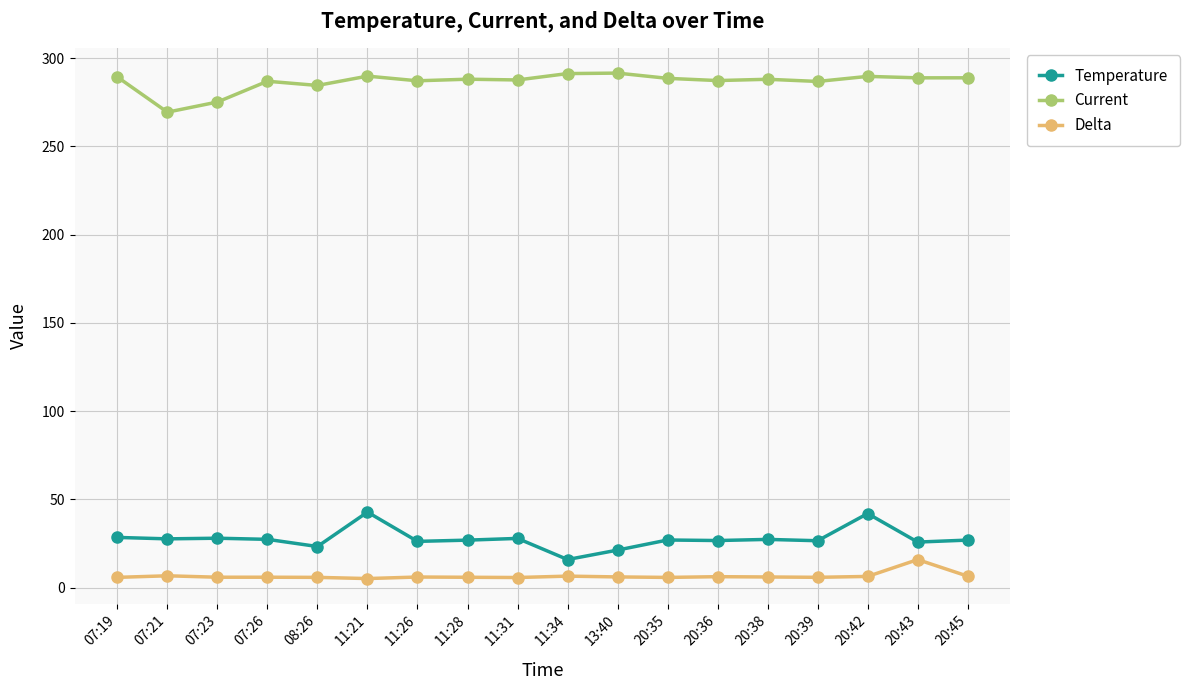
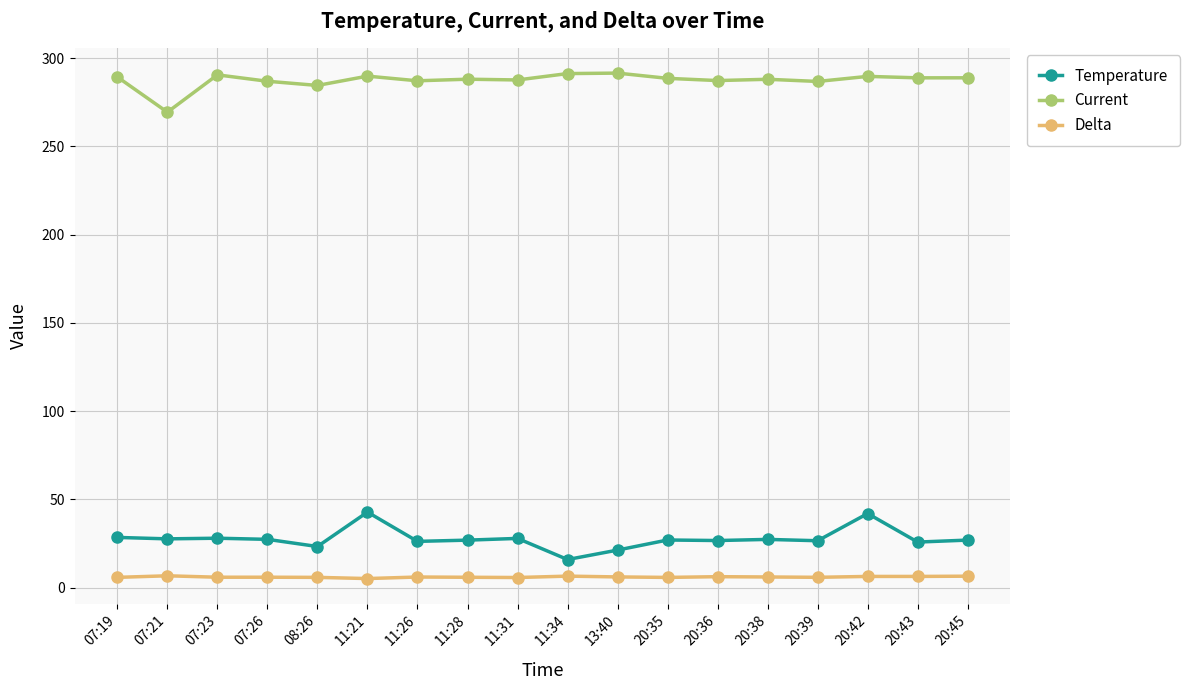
Current, 07:23: 275 -> 291
Delta, 20:43: 16 -> 6
